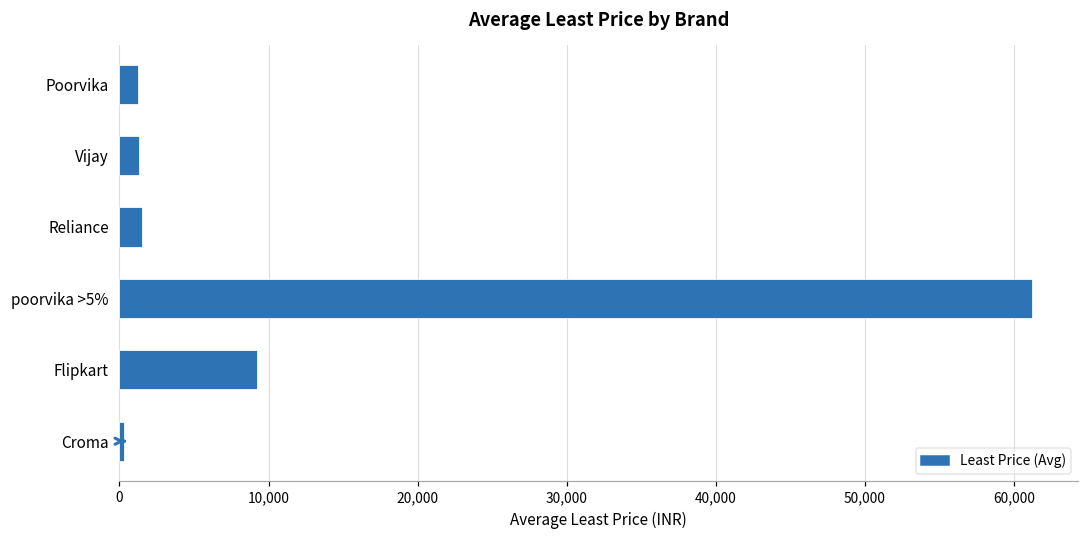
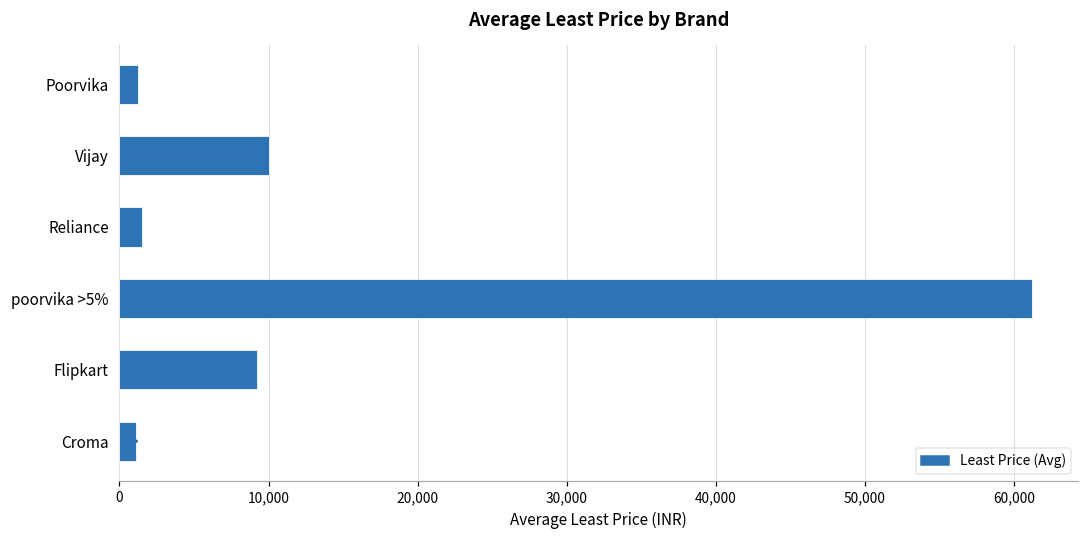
Vijay: 1,300 -> 10,000
Croma: 300 -> 1,100
